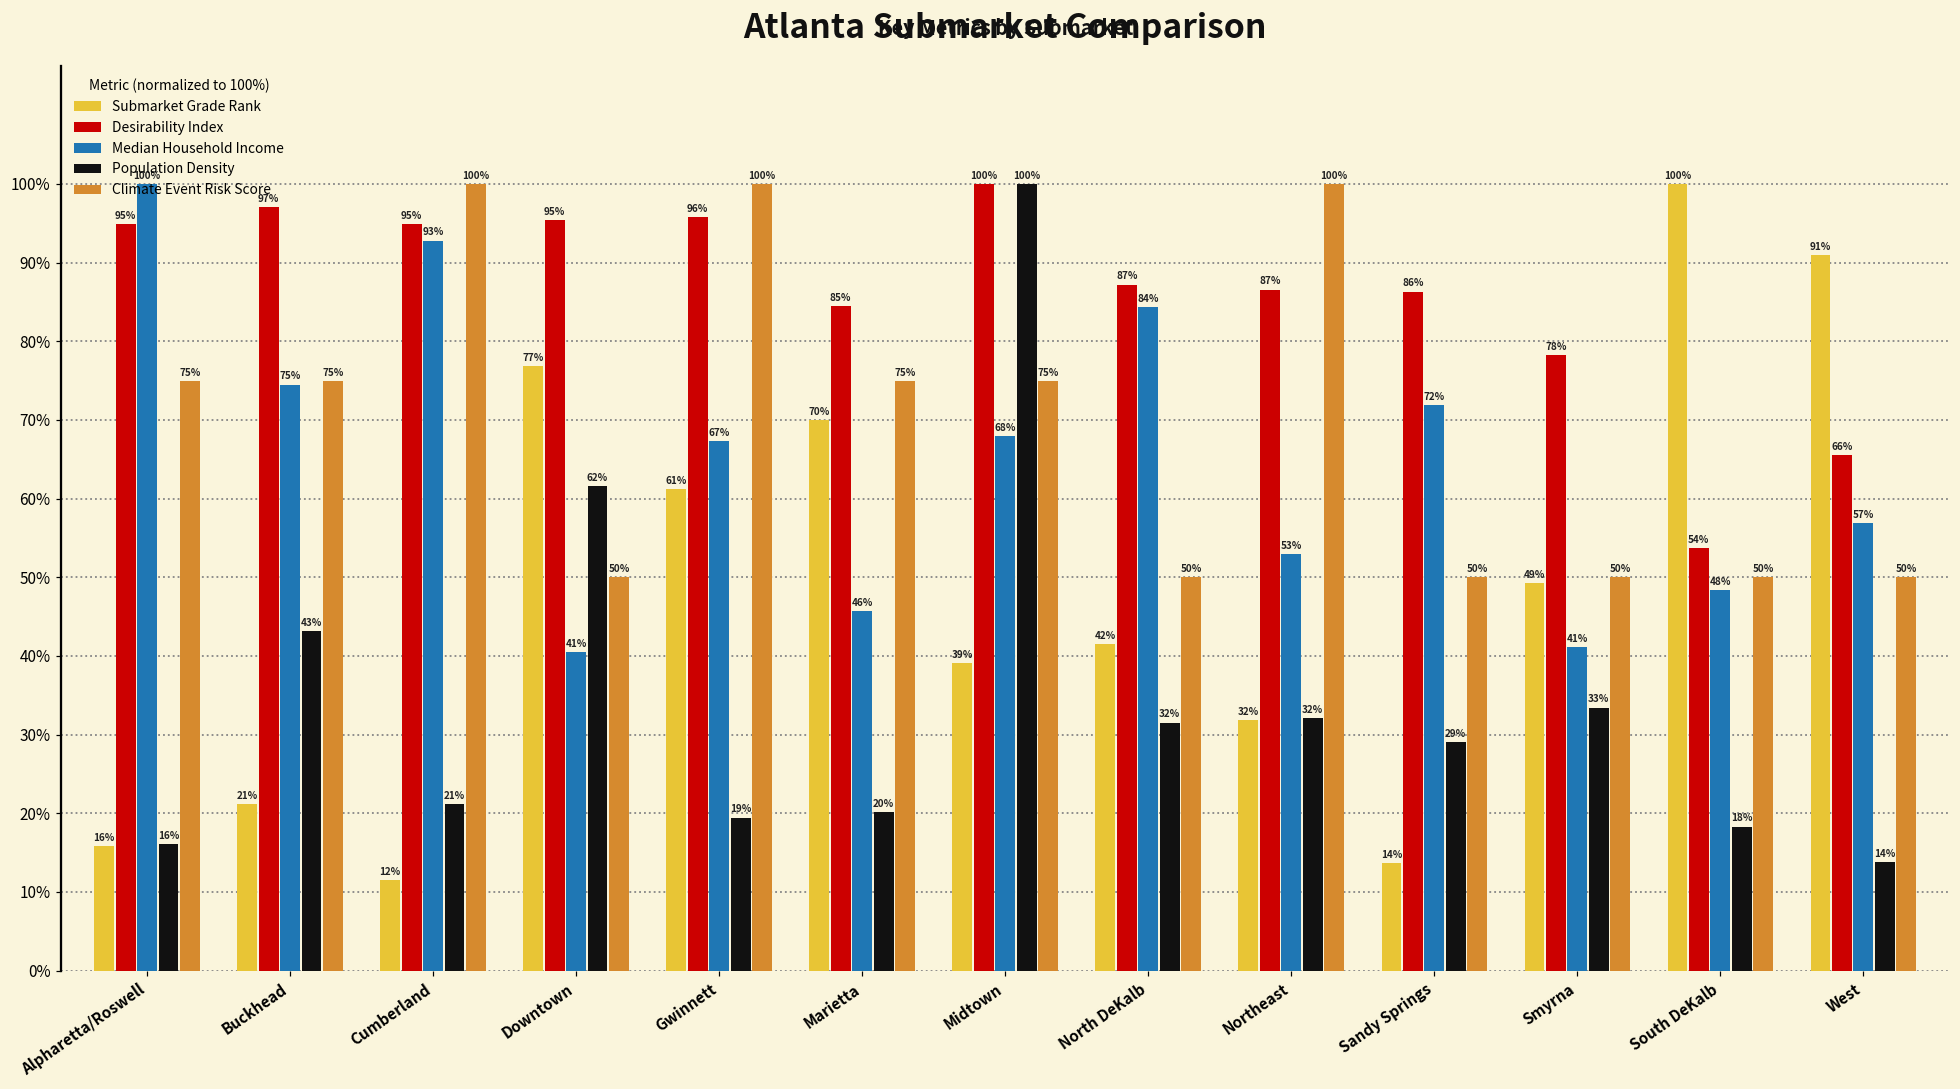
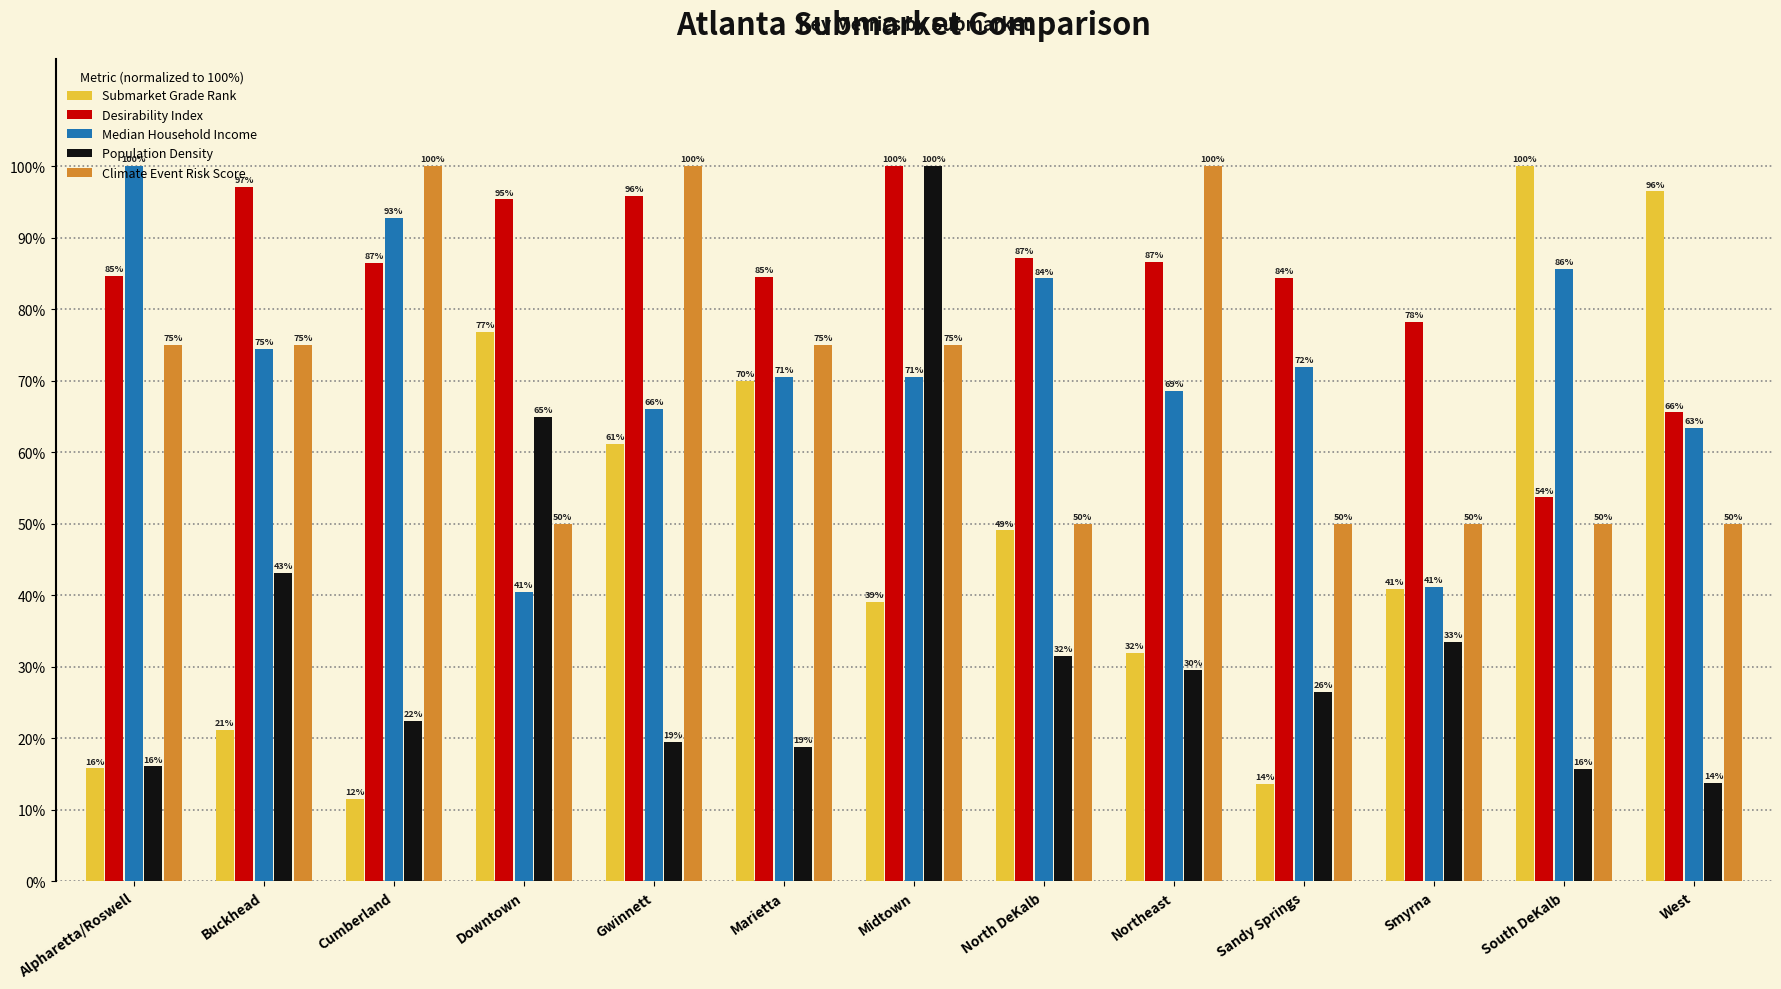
Desirability Index, Alpharetta/Roswell: 95% -> 85%
Desirability Index, Cumberland: 95% -> 87%
Population Density, Cumberland: 21% -> 22%
Population Density, Downtown: 62% -> 65%
Median Household Income, Gwinnett: 67% -> 66%
Median Household Income, Marietta: 46% -> 71%
Population Density, Marietta: 20% -> 19%
Median Household Income, Midtown: 68% -> 71%
Submarket Grade Rank, North DeKalb: 42% -> 49%
Median Household Income, Northeast: 53% -> 69%
Population Density, Northeast: 32% -> 30%
Desirability Index, Sandy Springs: 86% -> 84%
Population Density, Sandy Springs: 29% -> 26%
Submarket Grade Rank, Smyrna: 49% -> 41%
Median Household Income, South DeKalb: 48% -> 86%
Population Density, South DeKalb: 18% -> 16%
Submarket Grade Rank, West: 91% -> 96%
Median Household Income, West: 57% -> 63%
